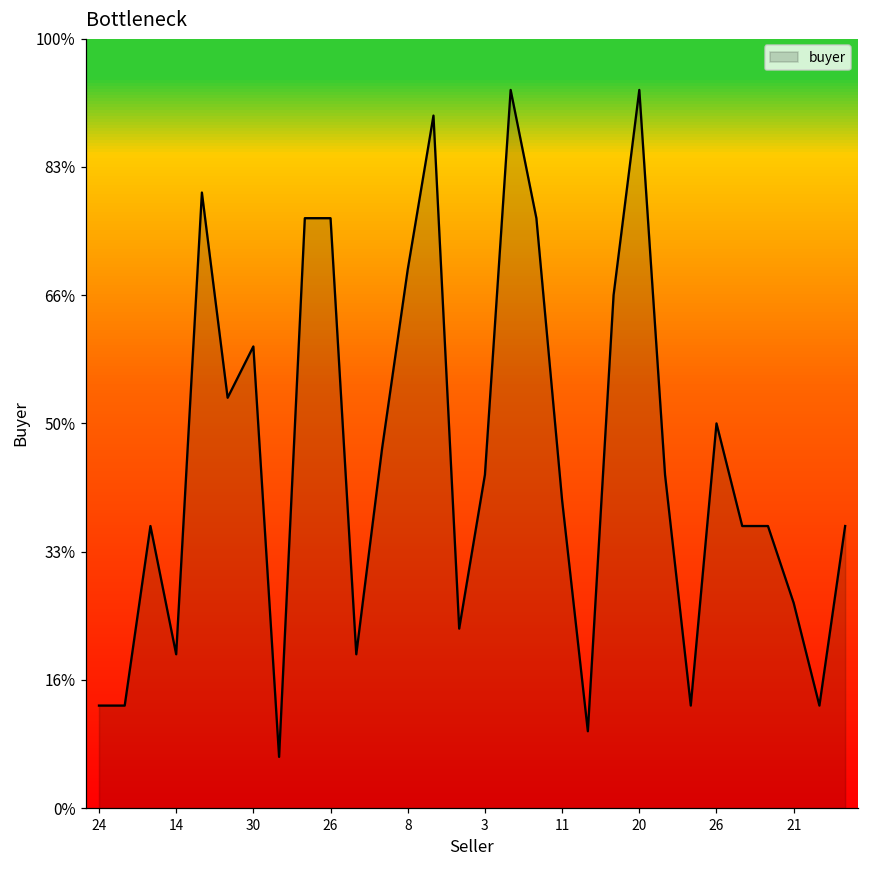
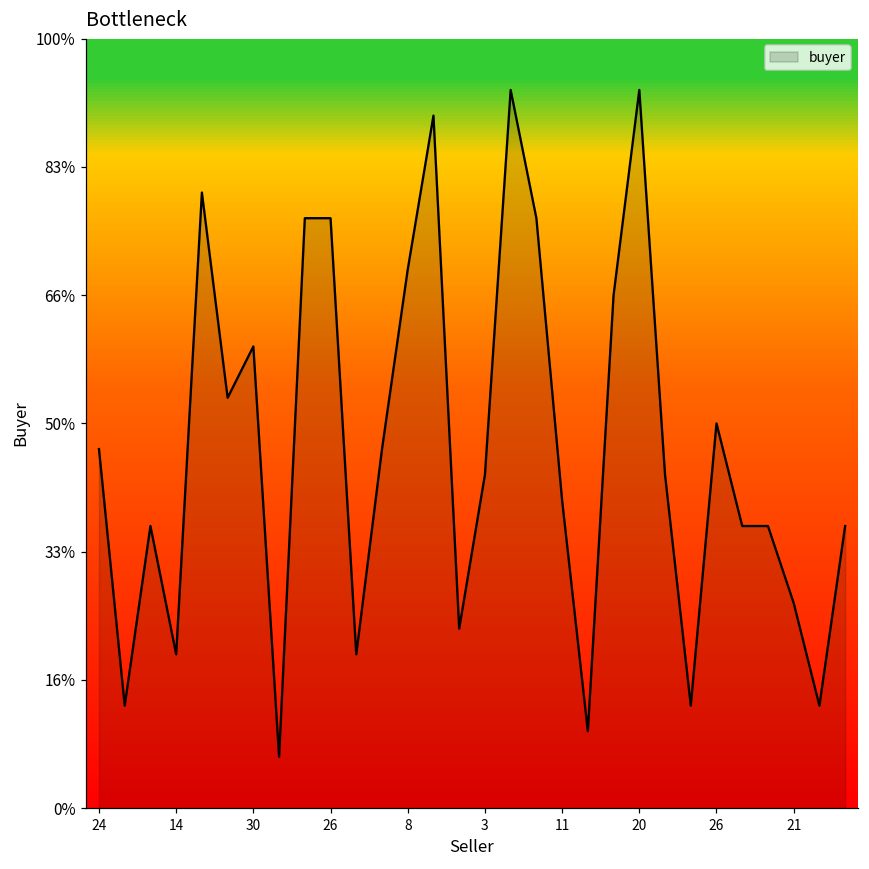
24: 13% -> 47%
